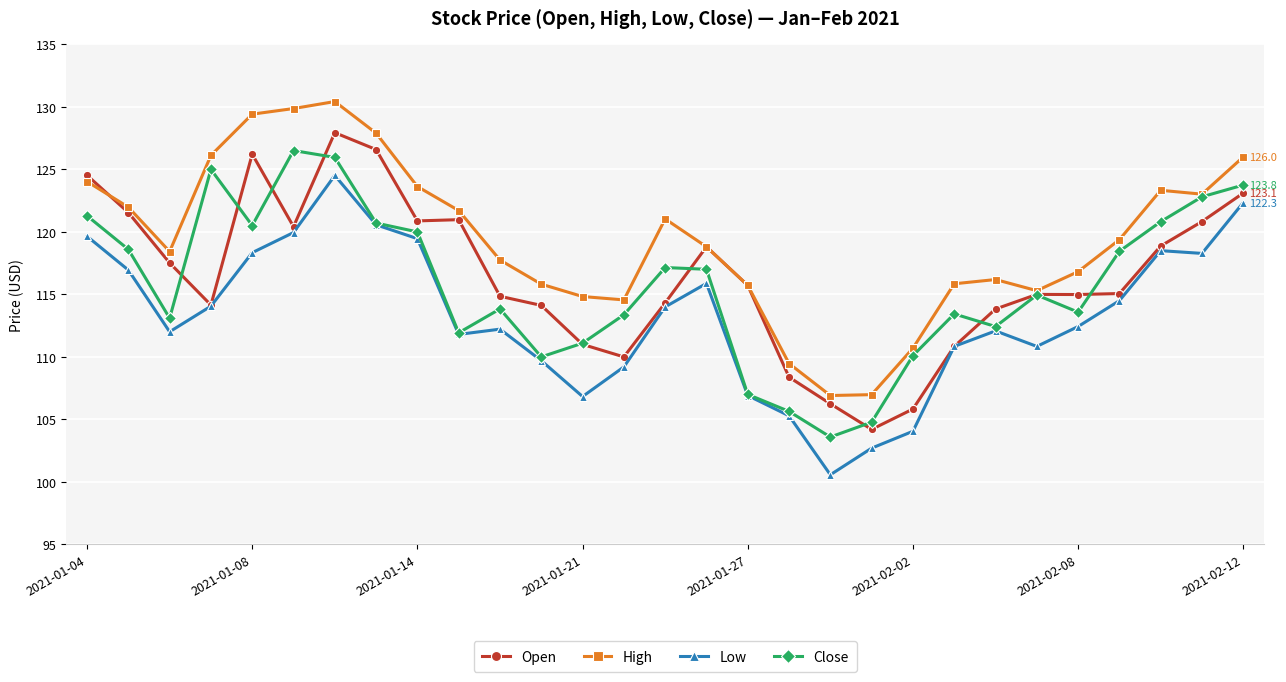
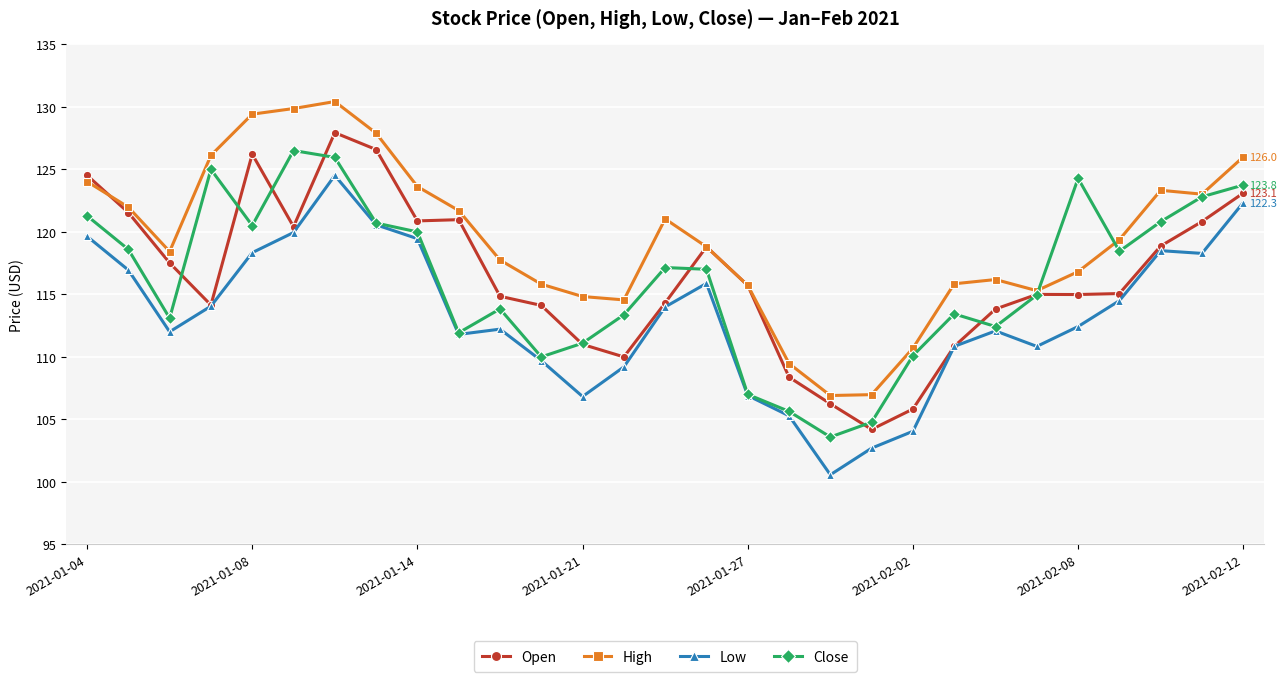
Close, 2021-02-08: 113.6 -> 124.3
